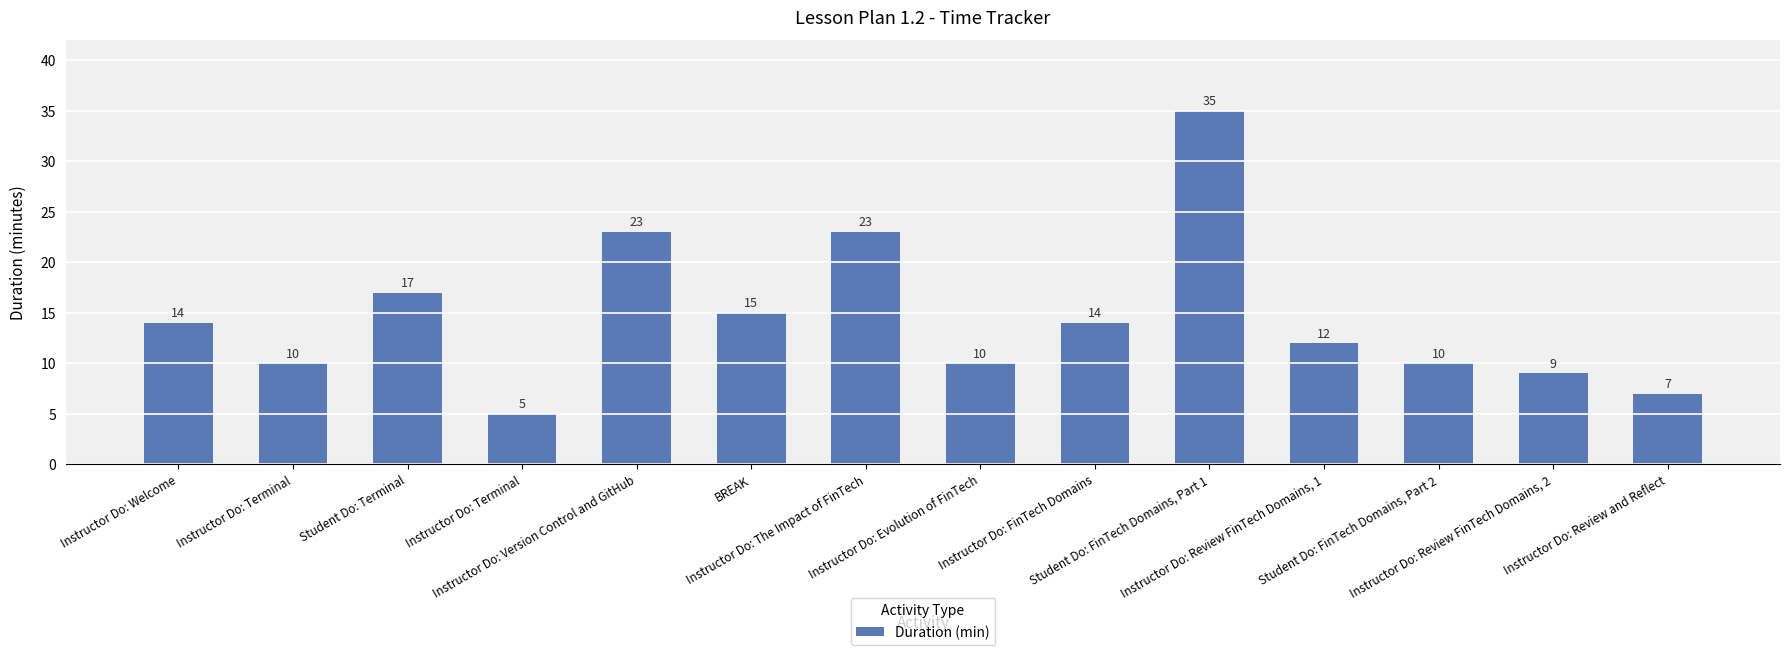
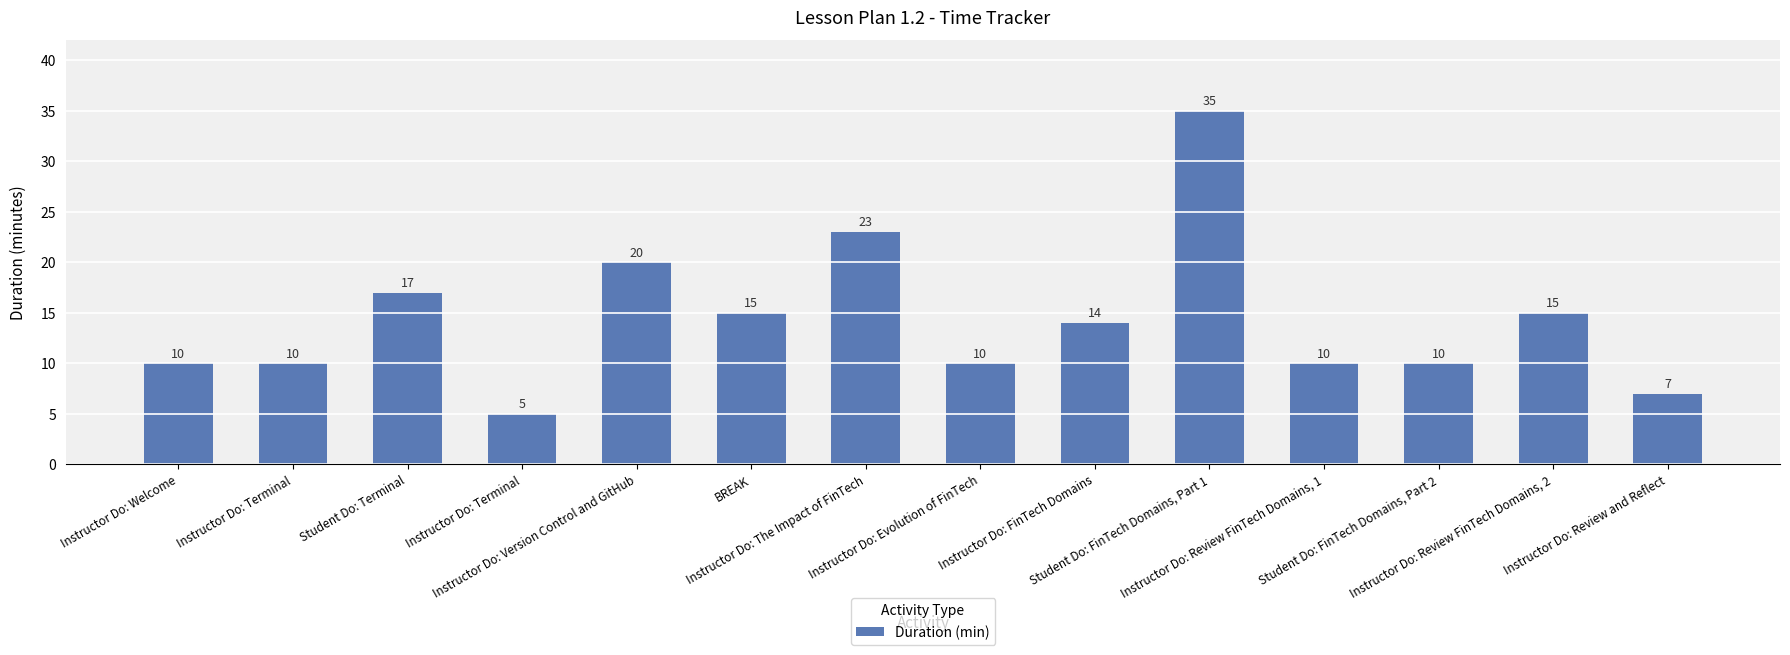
Instructor Do: Welcome: 14 -> 10
Instructor Do: Version Control and GitHub: 23 -> 20
Instructor Do: Review FinTech Domains, 1: 12 -> 10
Instructor Do: Review FinTech Domains, 2: 9 -> 15
